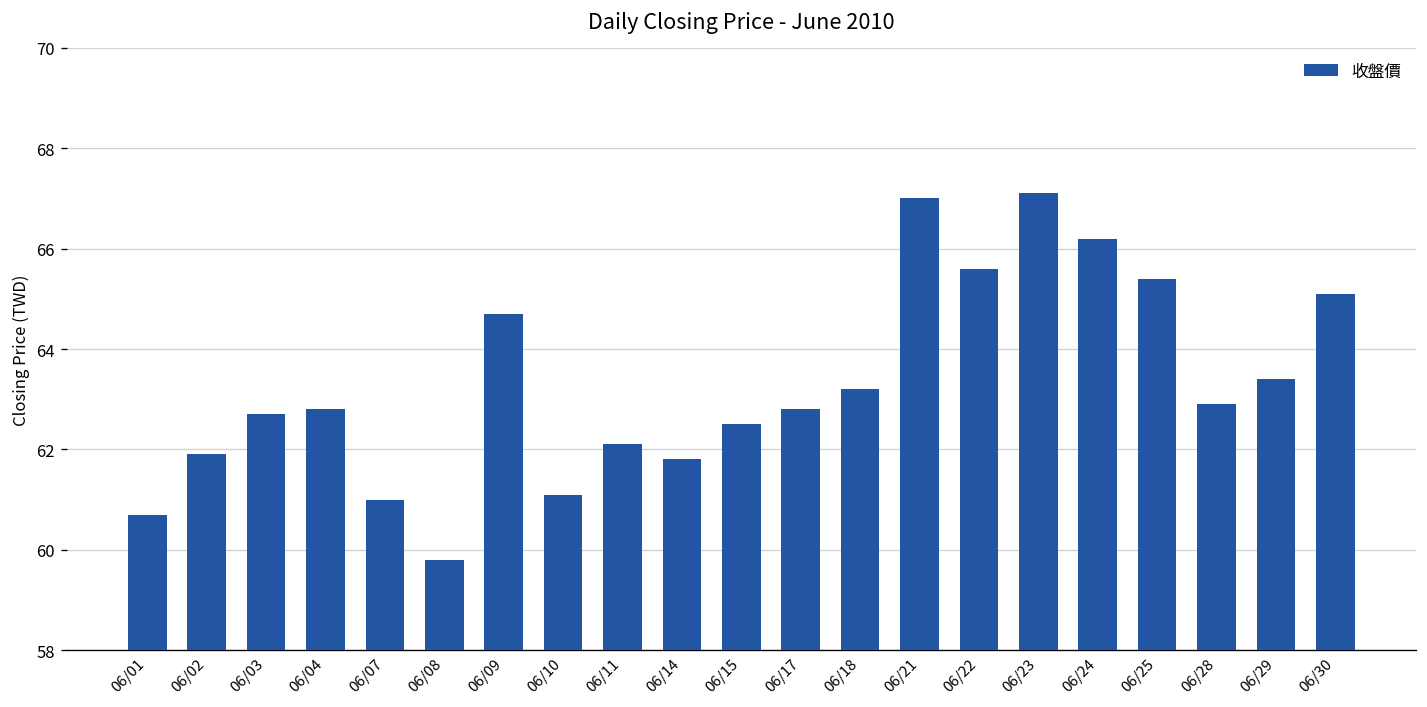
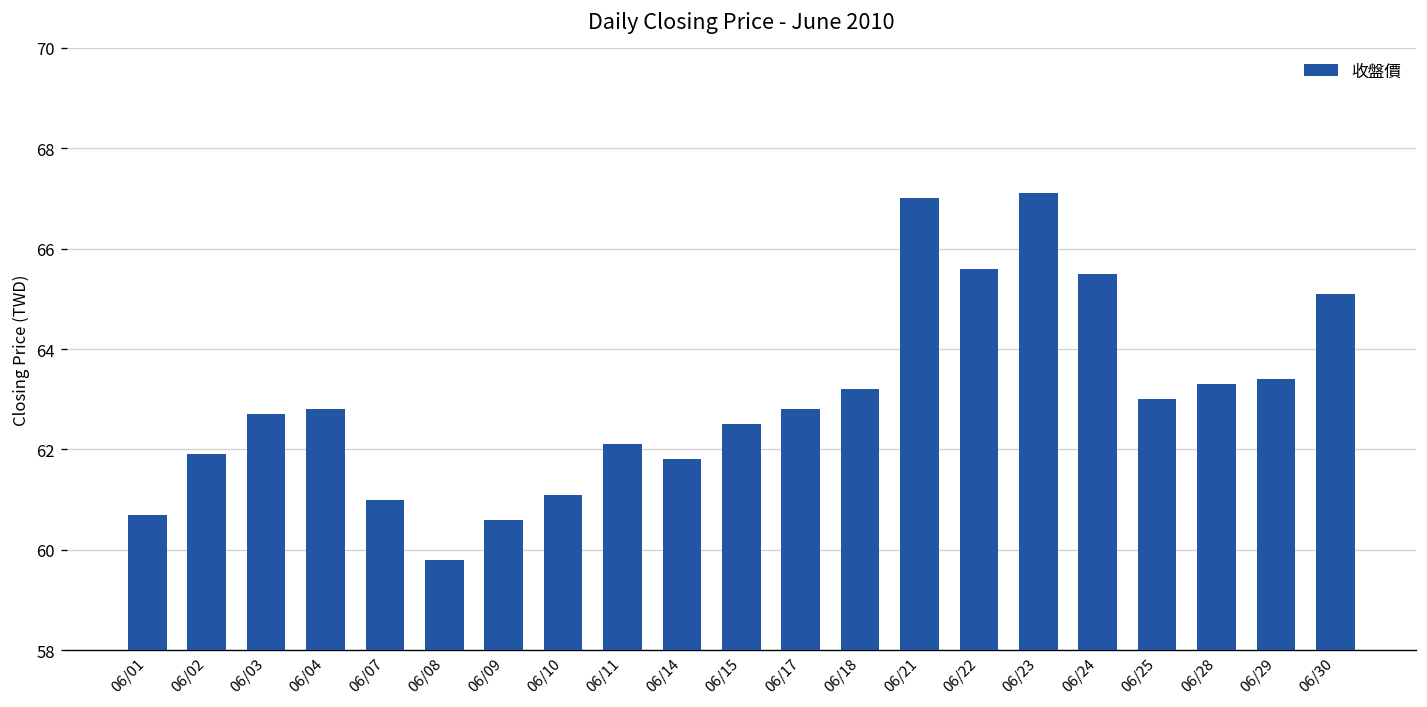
06/09: 64.7 -> 60.6
06/24: 66.2 -> 65.5
06/25: 65.4 -> 63.0
06/28: 62.9 -> 63.3
